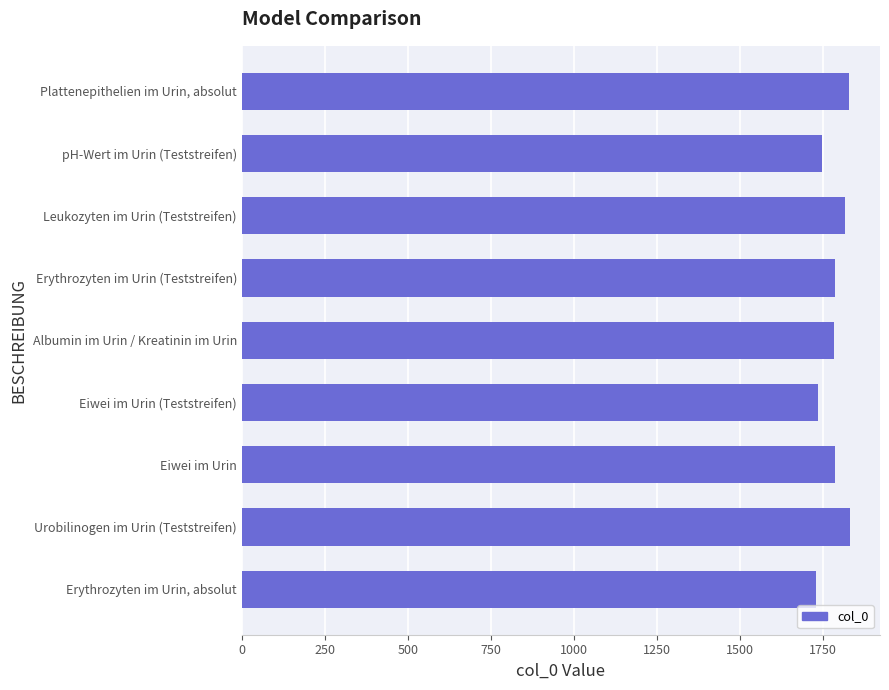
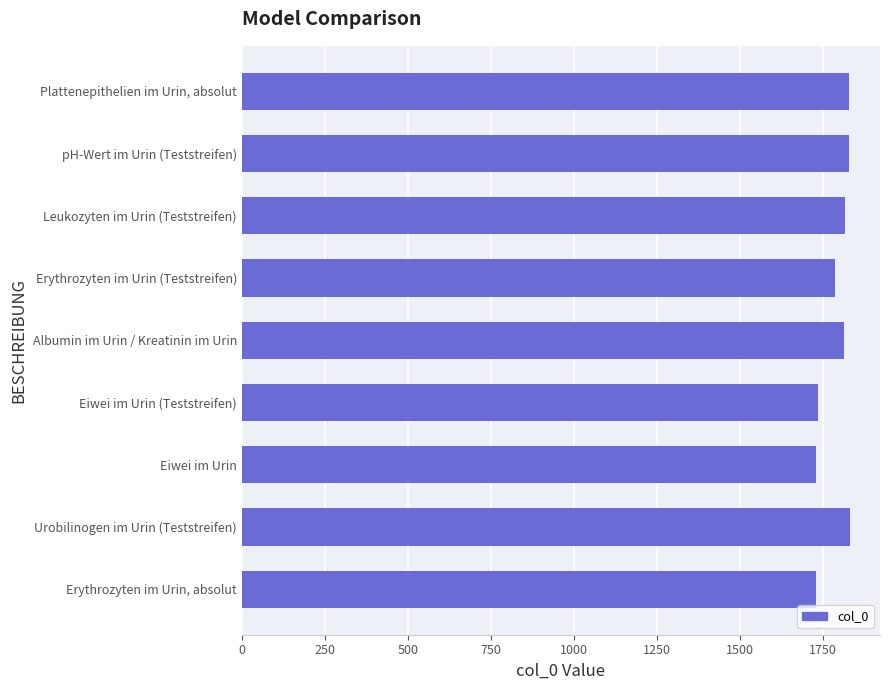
pH-Wert im Urin (Teststreifen): 1750 -> 1830
Albumin im Urin / Kreatinin im Urin: 1780 -> 1810
Eiwei im Urin: 1780 -> 1730
